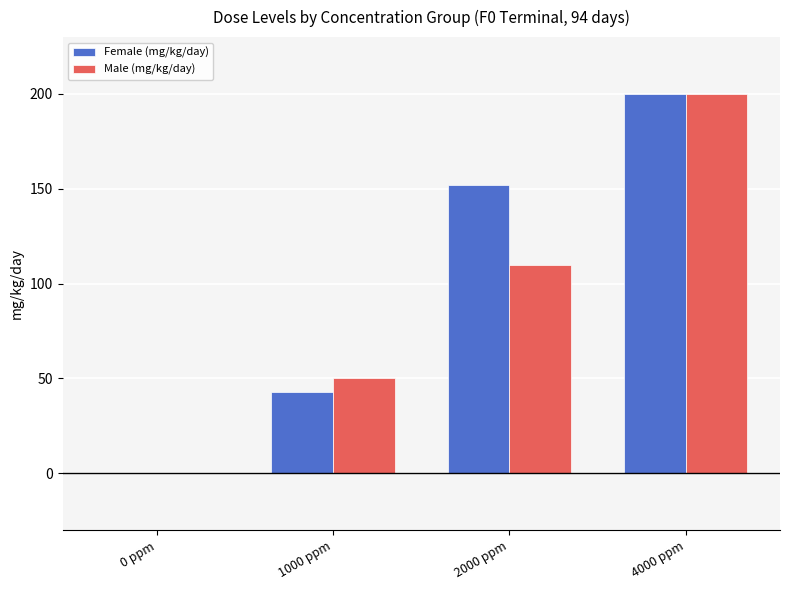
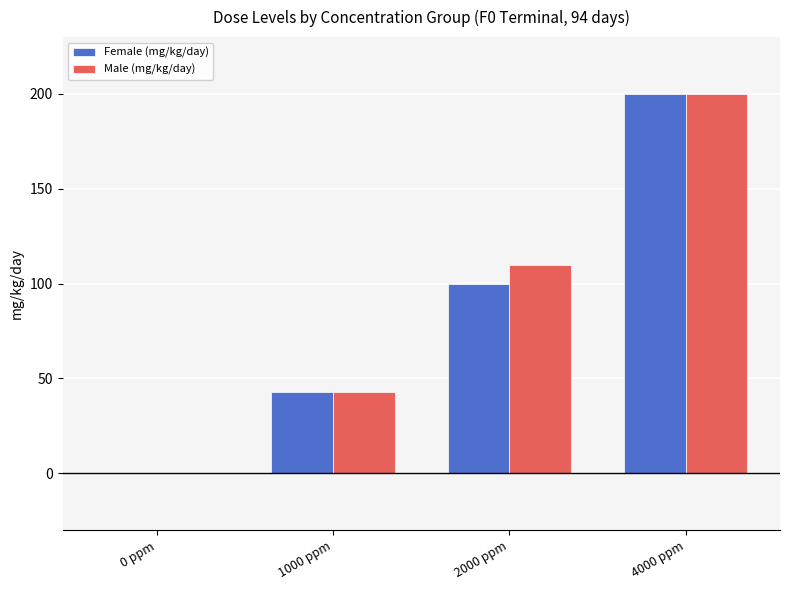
Male (mg/kg/day), 1000 ppm: 50 -> 43
Female (mg/kg/day), 2000 ppm: 152 -> 100
